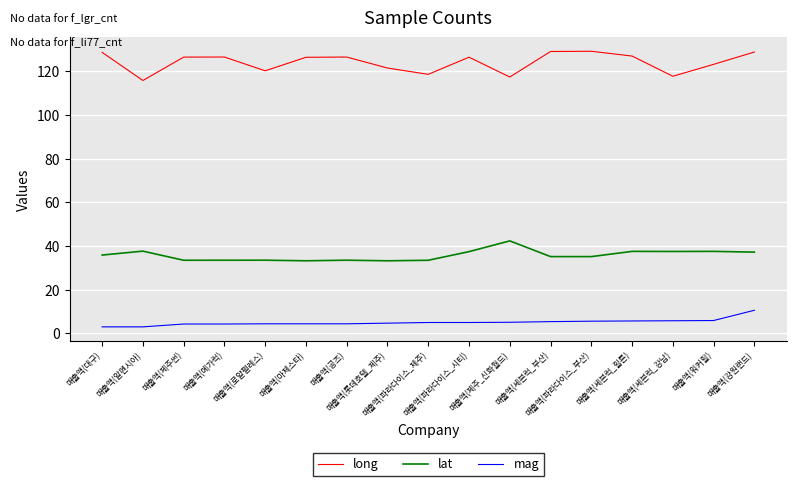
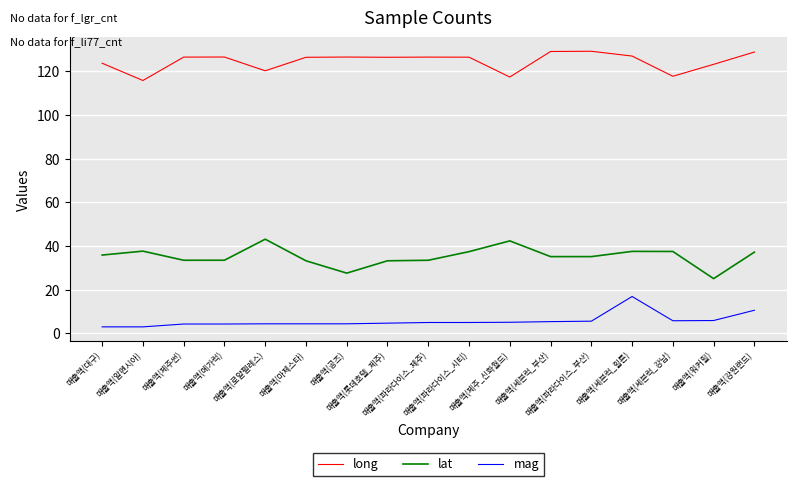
long, 매출액(대구): 129 -> 124
lat, 매출액(로얄펠레스): 34 -> 43
lat, 매출액(공즈): 34 -> 28
long, 매출액(롯데호텔_제주): 121 -> 126
long, 매출액(파라다이스_제주): 119 -> 126
mag, 매출액(세븐럭_힐튼): 6 -> 17
lat, 매출액(워커힐): 38 -> 25
